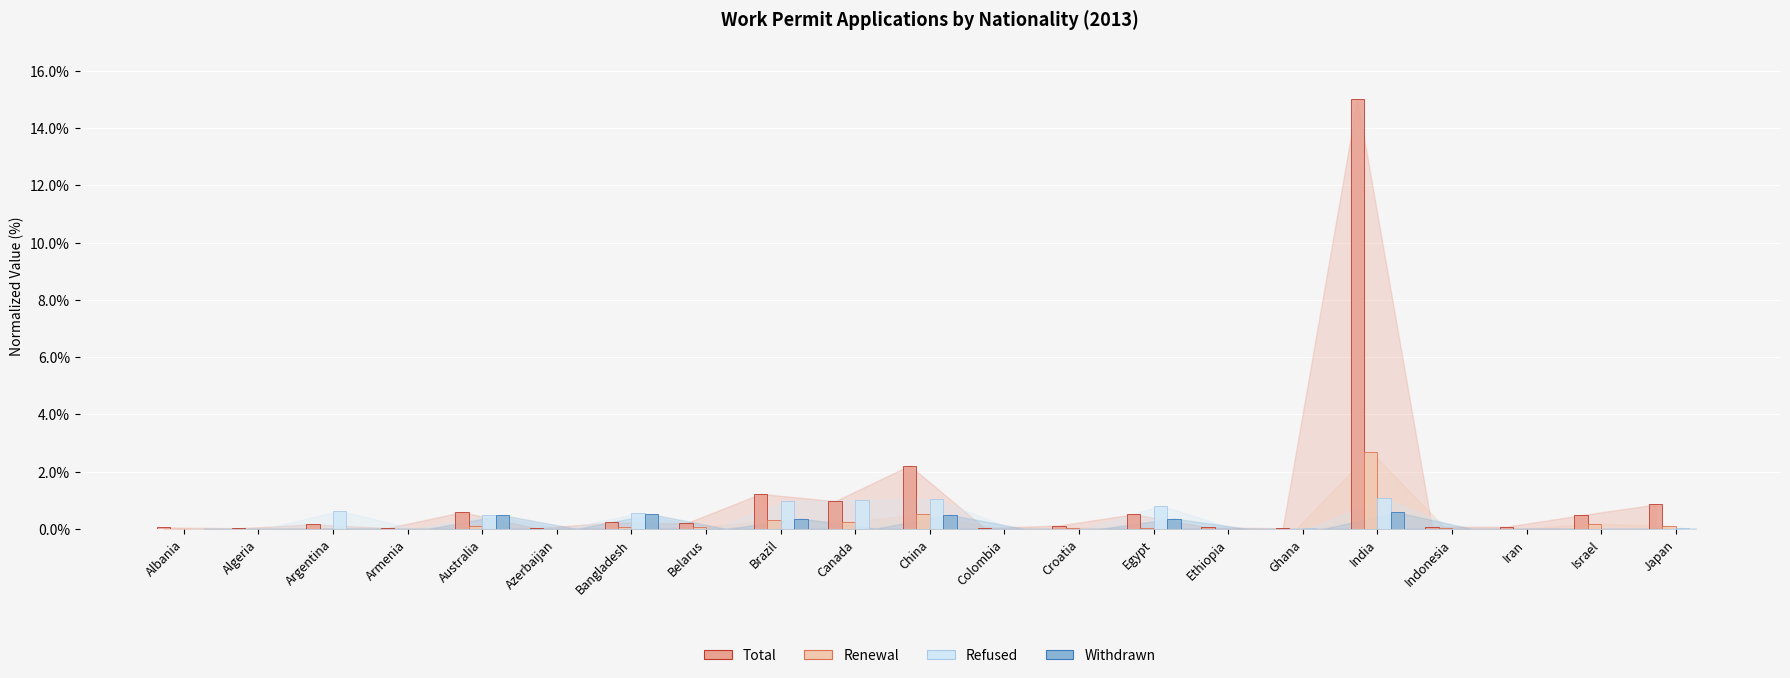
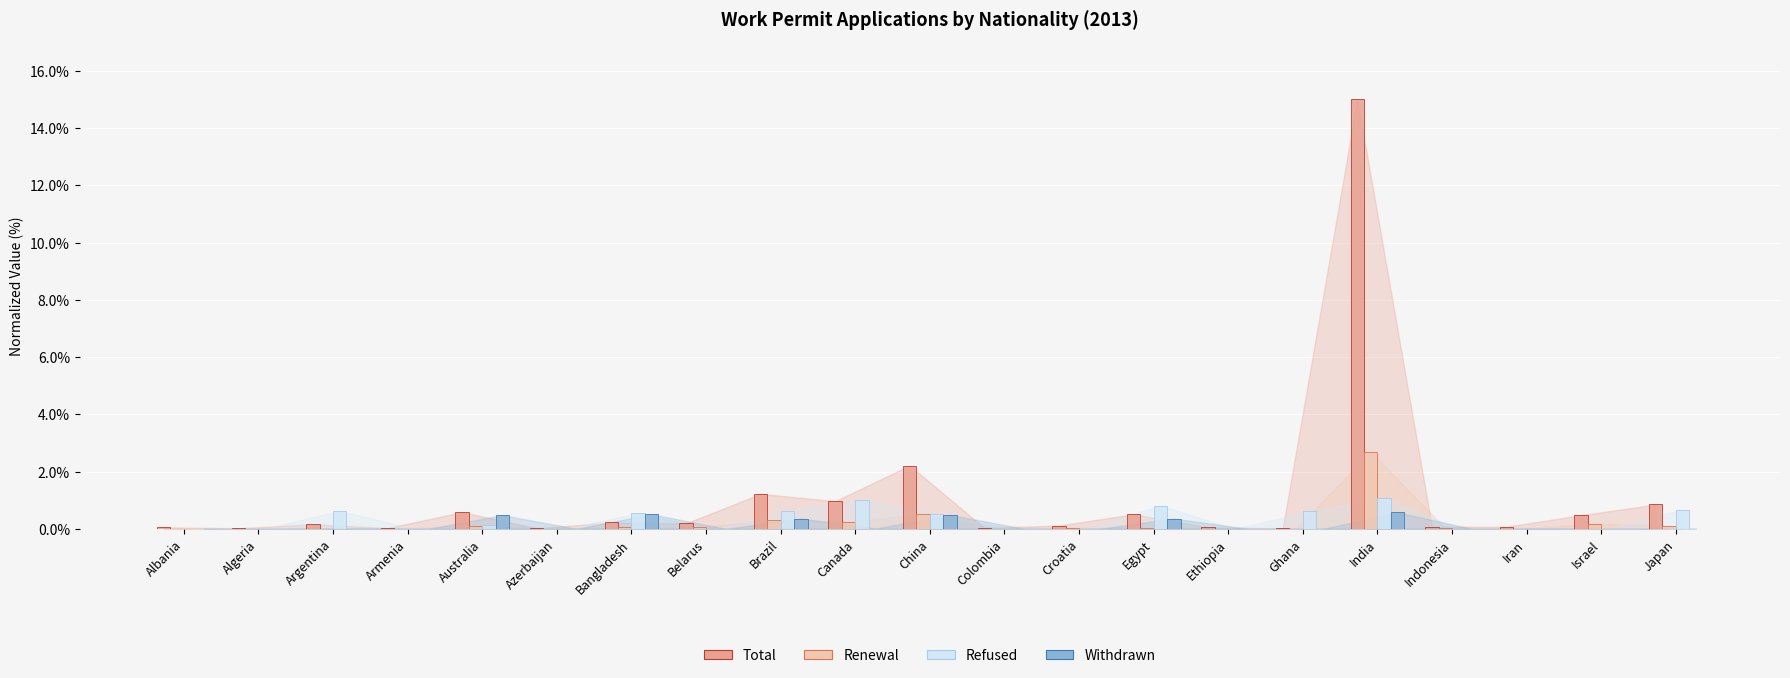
Refused, Australia: 0.5% -> 0.1%
Refused, Brazil: 1.0% -> 0.6%
Refused, China: 1.0% -> 0.5%
Refused, Ghana: 0.0% -> 0.6%
Refused, Japan: 0.0% -> 0.7%
